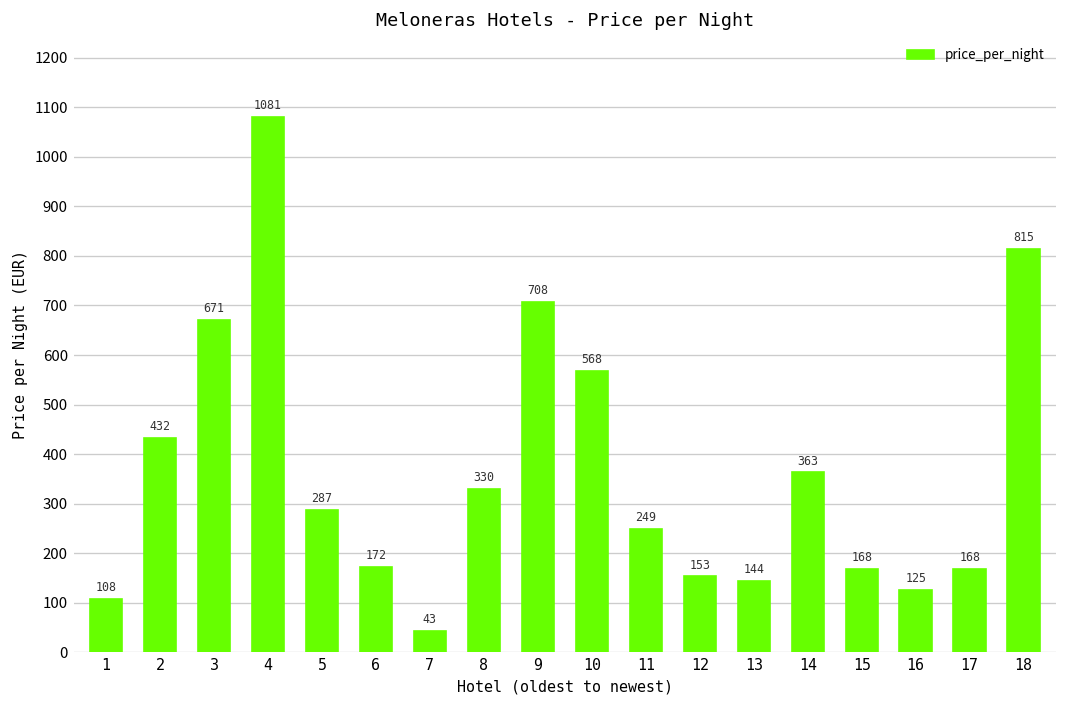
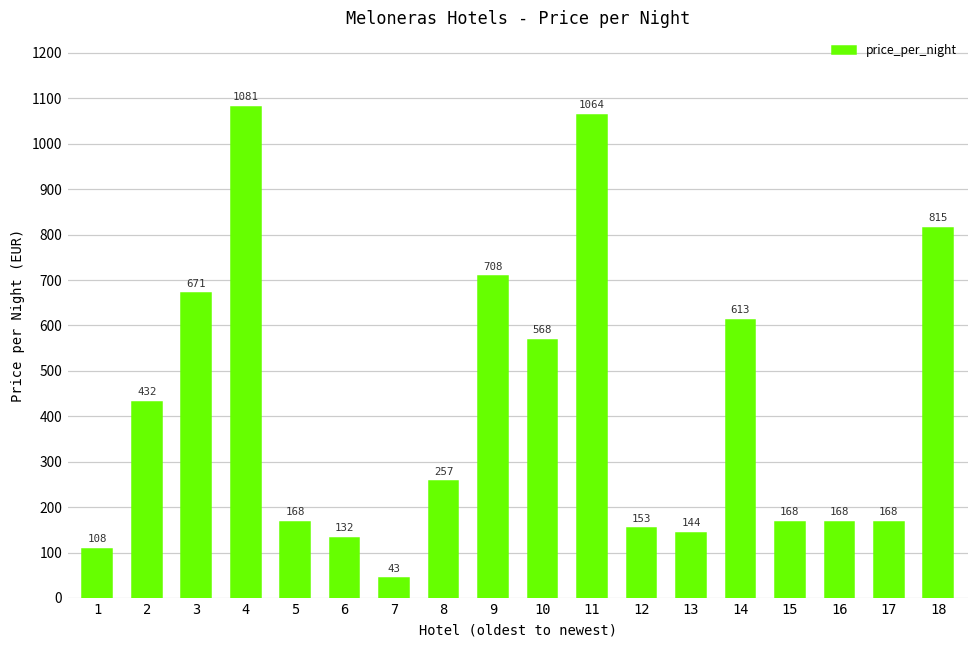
5: 287 -> 168
6: 172 -> 132
8: 330 -> 257
11: 249 -> 1064
14: 363 -> 613
16: 125 -> 168
